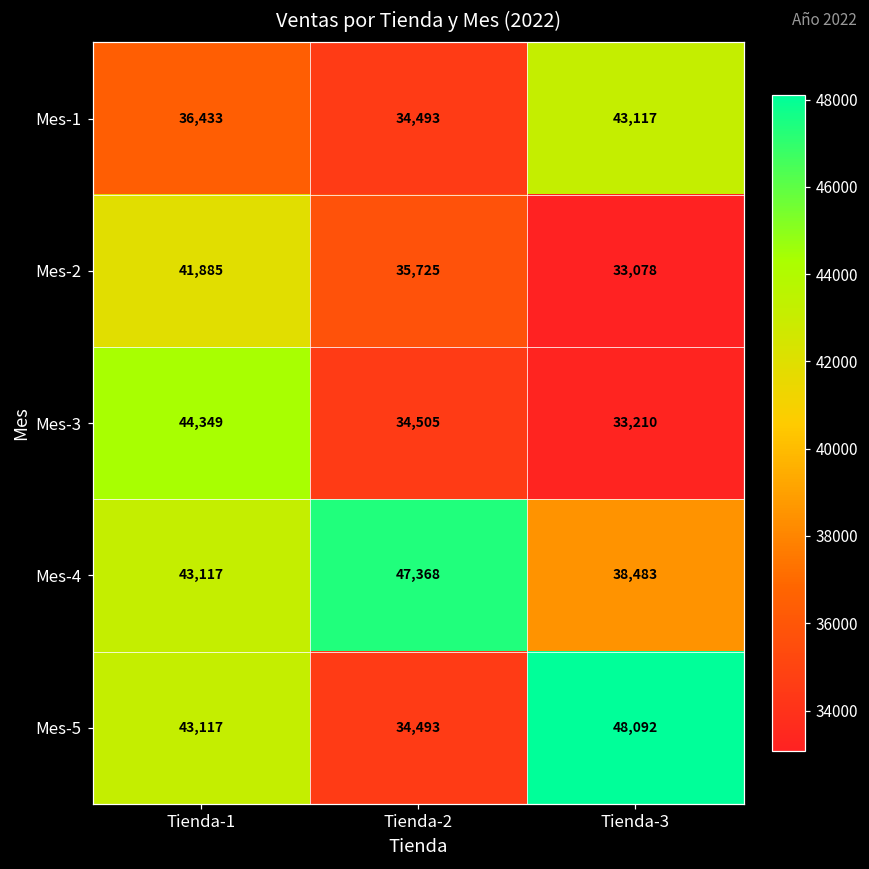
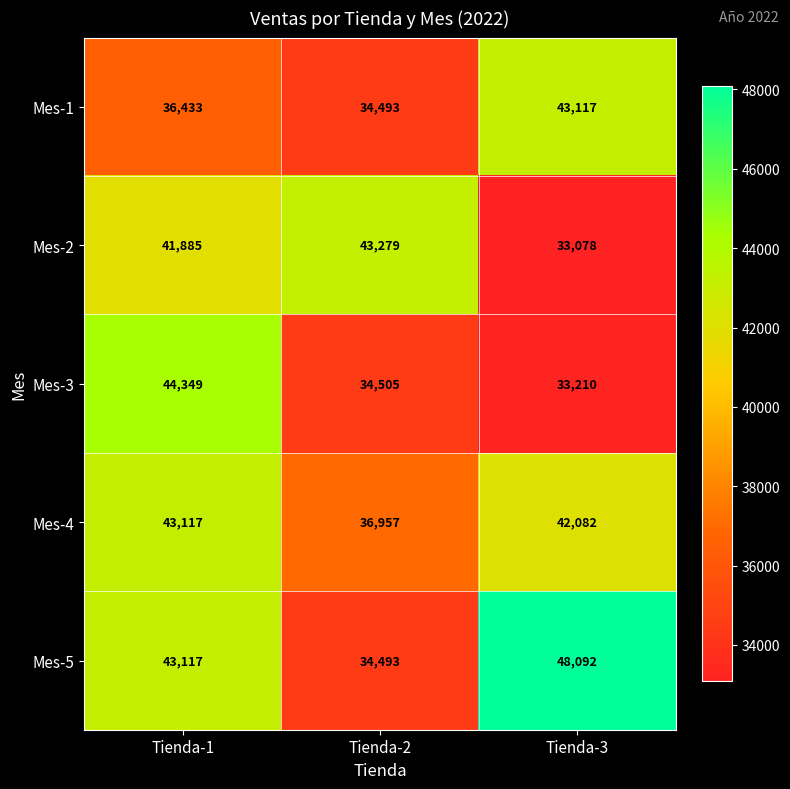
Mes-2, Tienda-2: 35,725 -> 43,279
Mes-4, Tienda-2: 47,368 -> 36,957
Mes-4, Tienda-3: 38,483 -> 42,082
